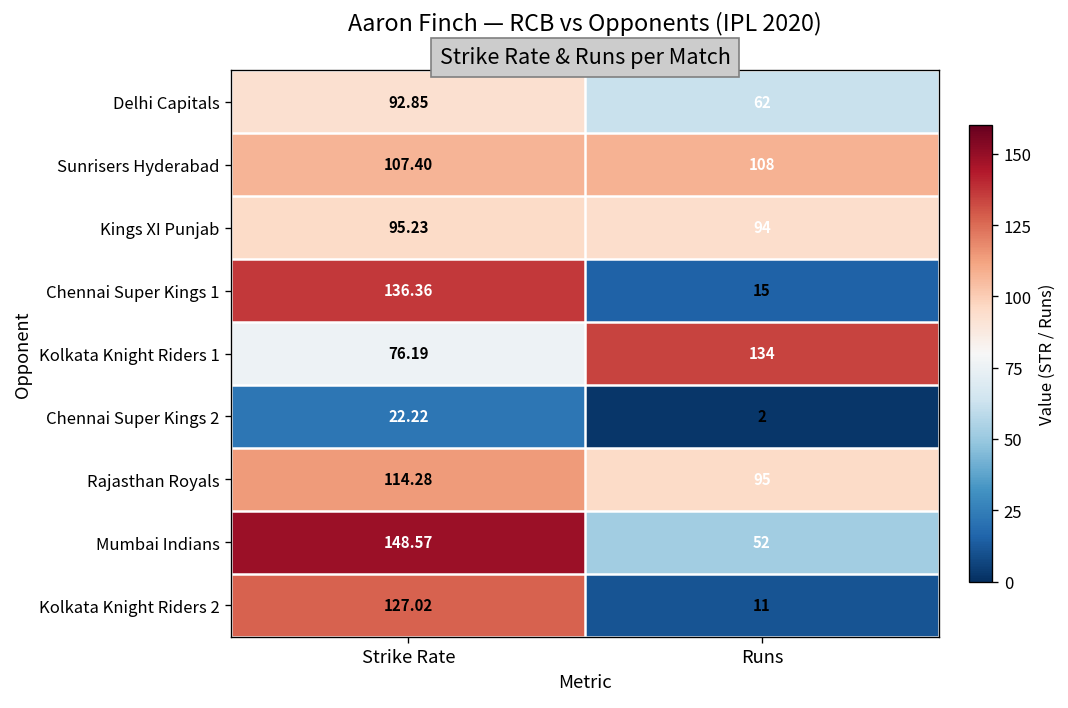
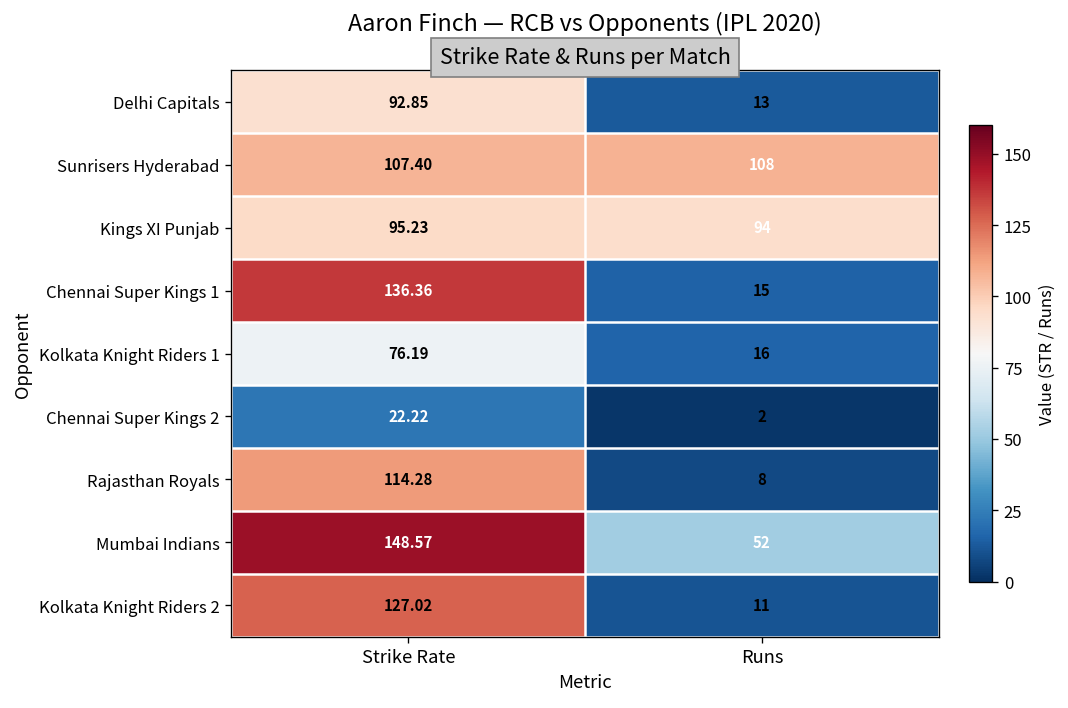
Delhi Capitals, Runs: 62 -> 13
Kolkata Knight Riders 1, Runs: 134 -> 16
Rajasthan Royals, Runs: 95 -> 8
